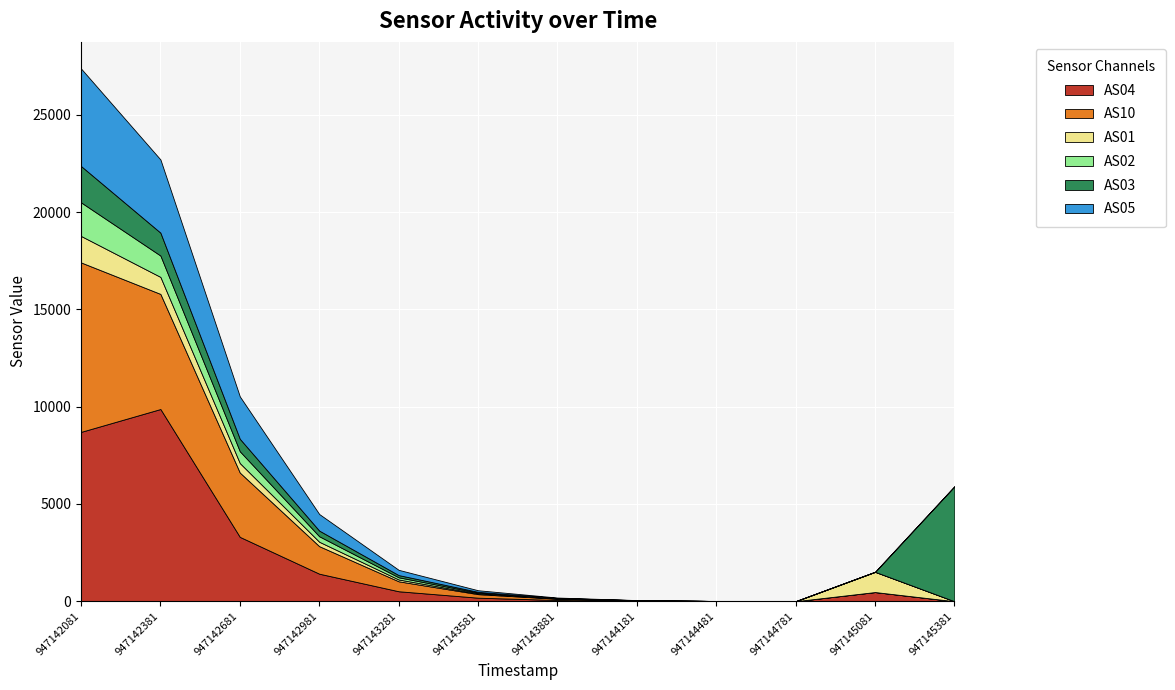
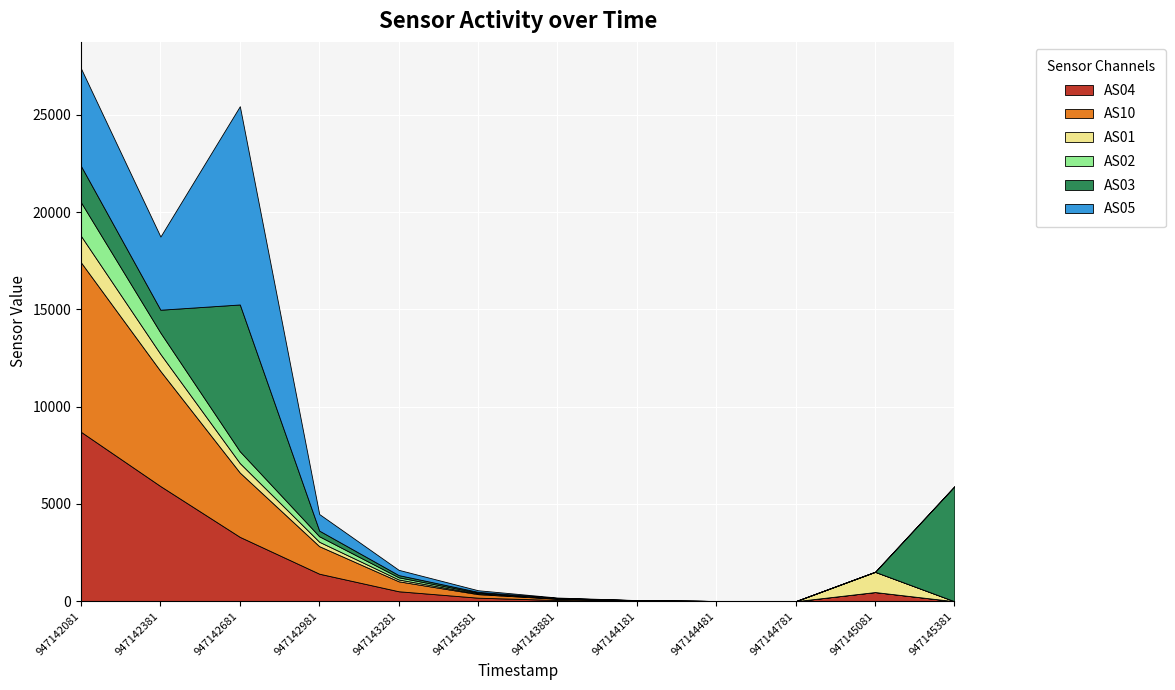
AS04, 947142381: 9900 -> 5900
AS03, 947142681: 600 -> 7500
AS05, 947142681: 2200 -> 10200
